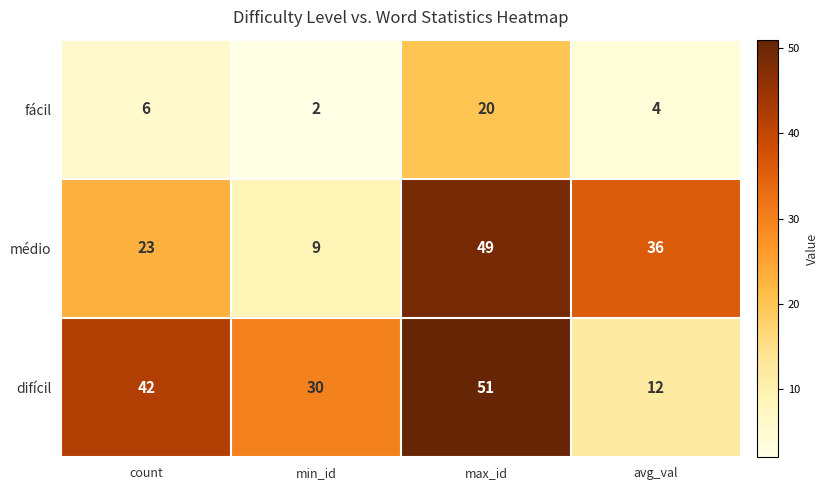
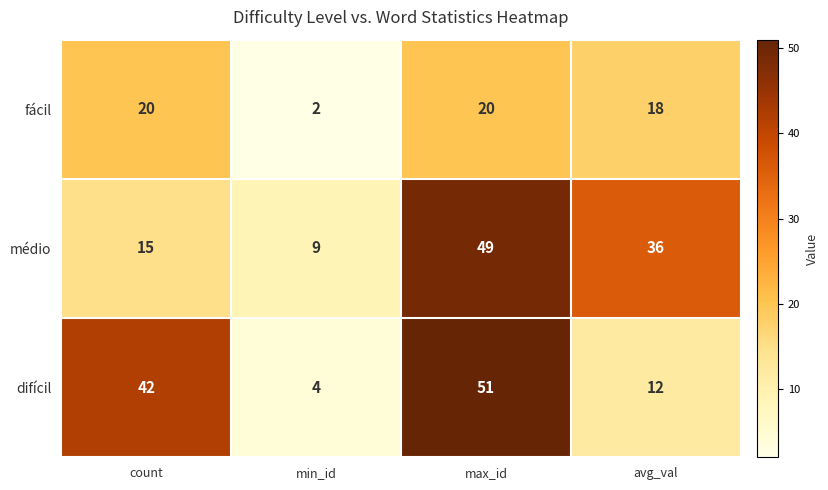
fácil, count: 6 -> 20
fácil, avg_val: 4 -> 18
médio, count: 23 -> 15
difícil, min_id: 30 -> 4
